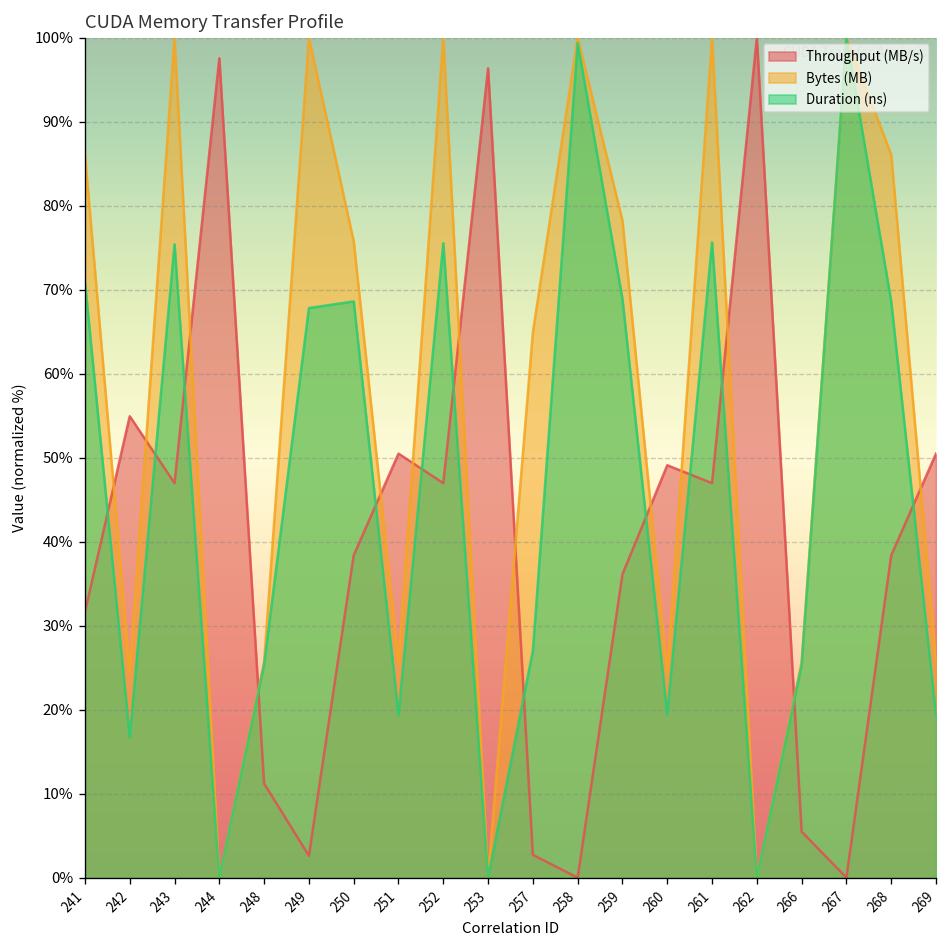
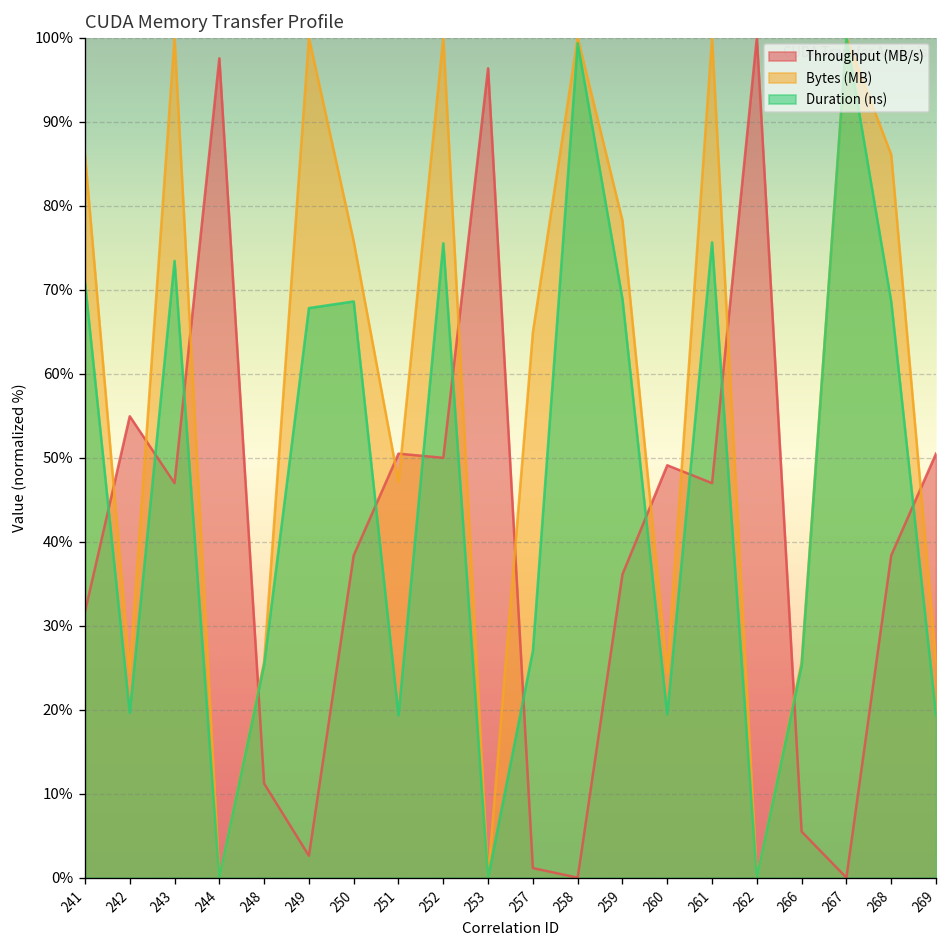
Duration (ns), 242: 17% -> 20%
Duration (ns), 243: 75% -> 73%
Bytes (MB), 251: 26% -> 47%
Throughput (MB/s), 252: 47% -> 50%
Throughput (MB/s), 257: 3% -> 1%
